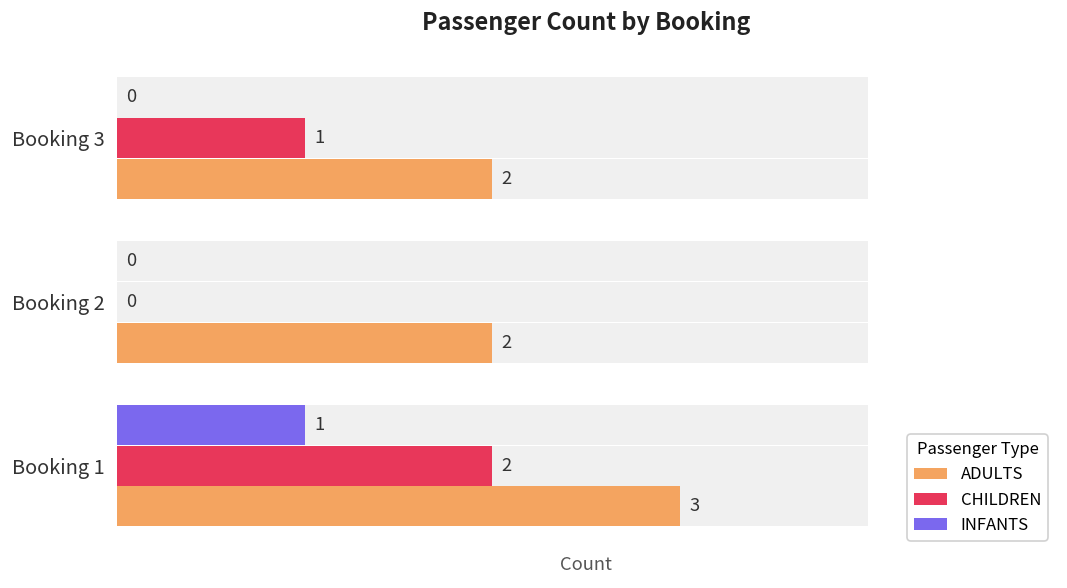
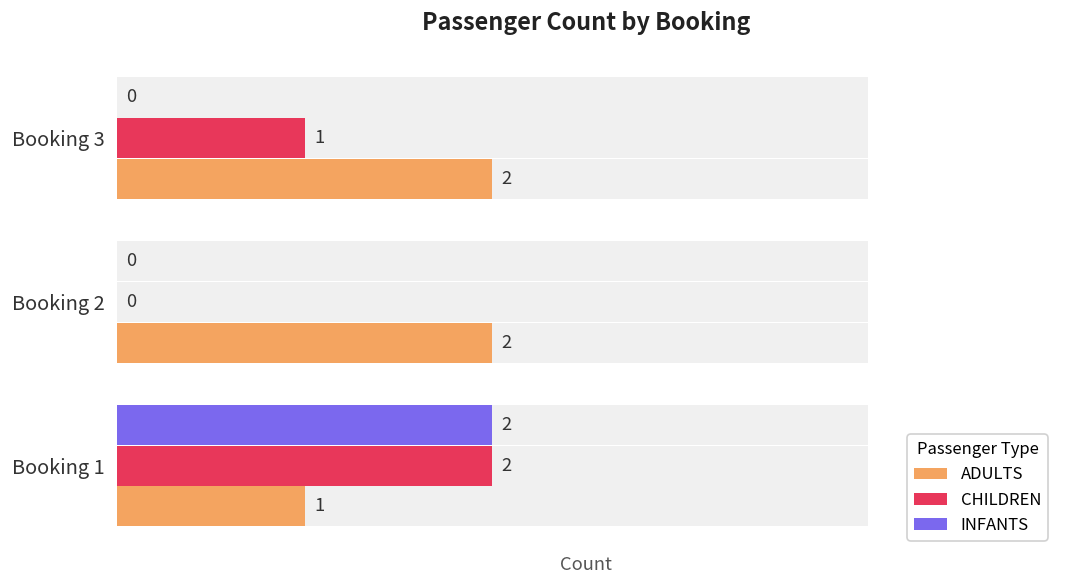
INFANTS, Booking 1: 1 -> 2
ADULTS, Booking 1: 3 -> 1
